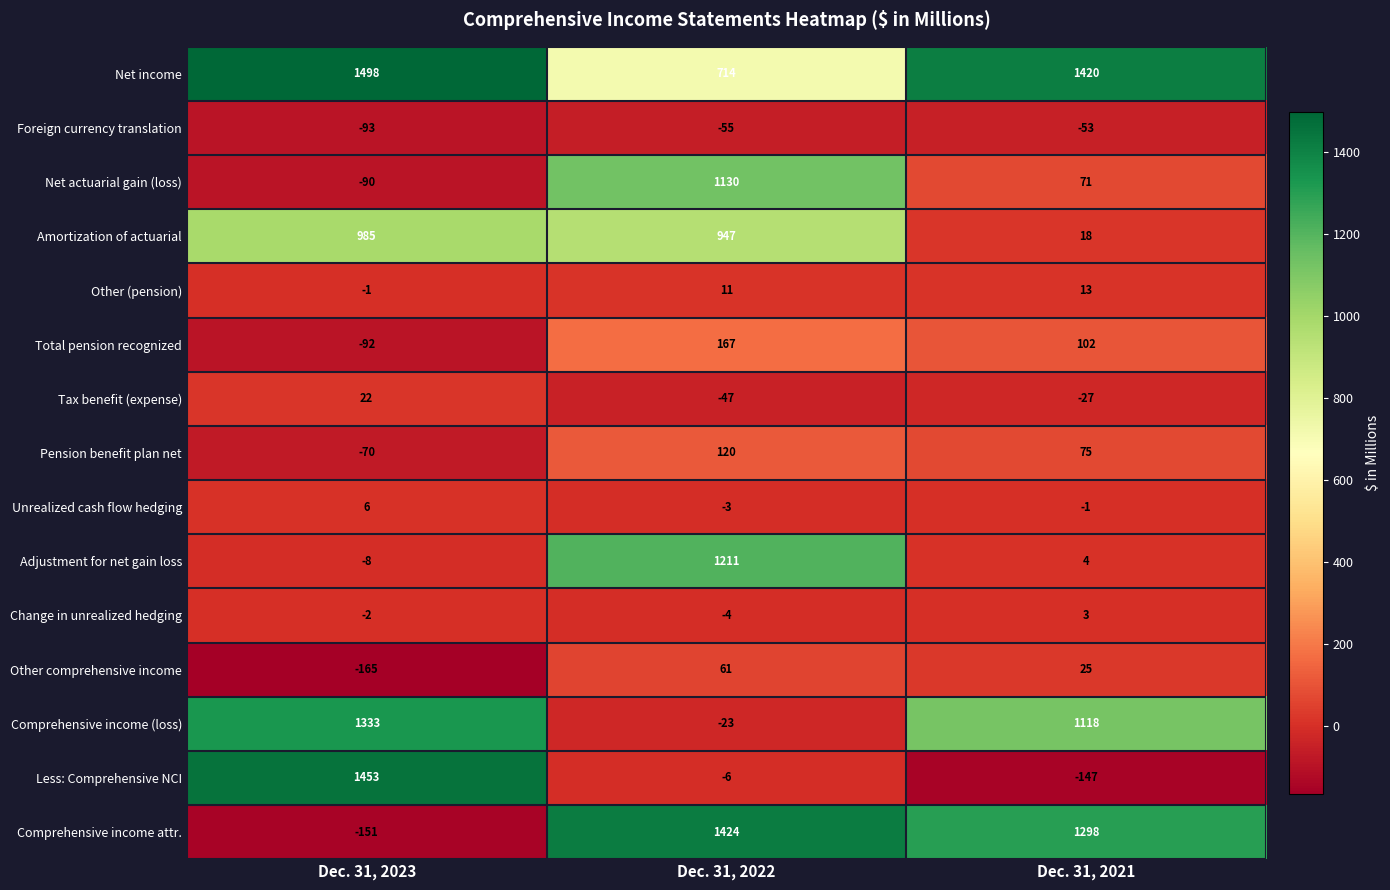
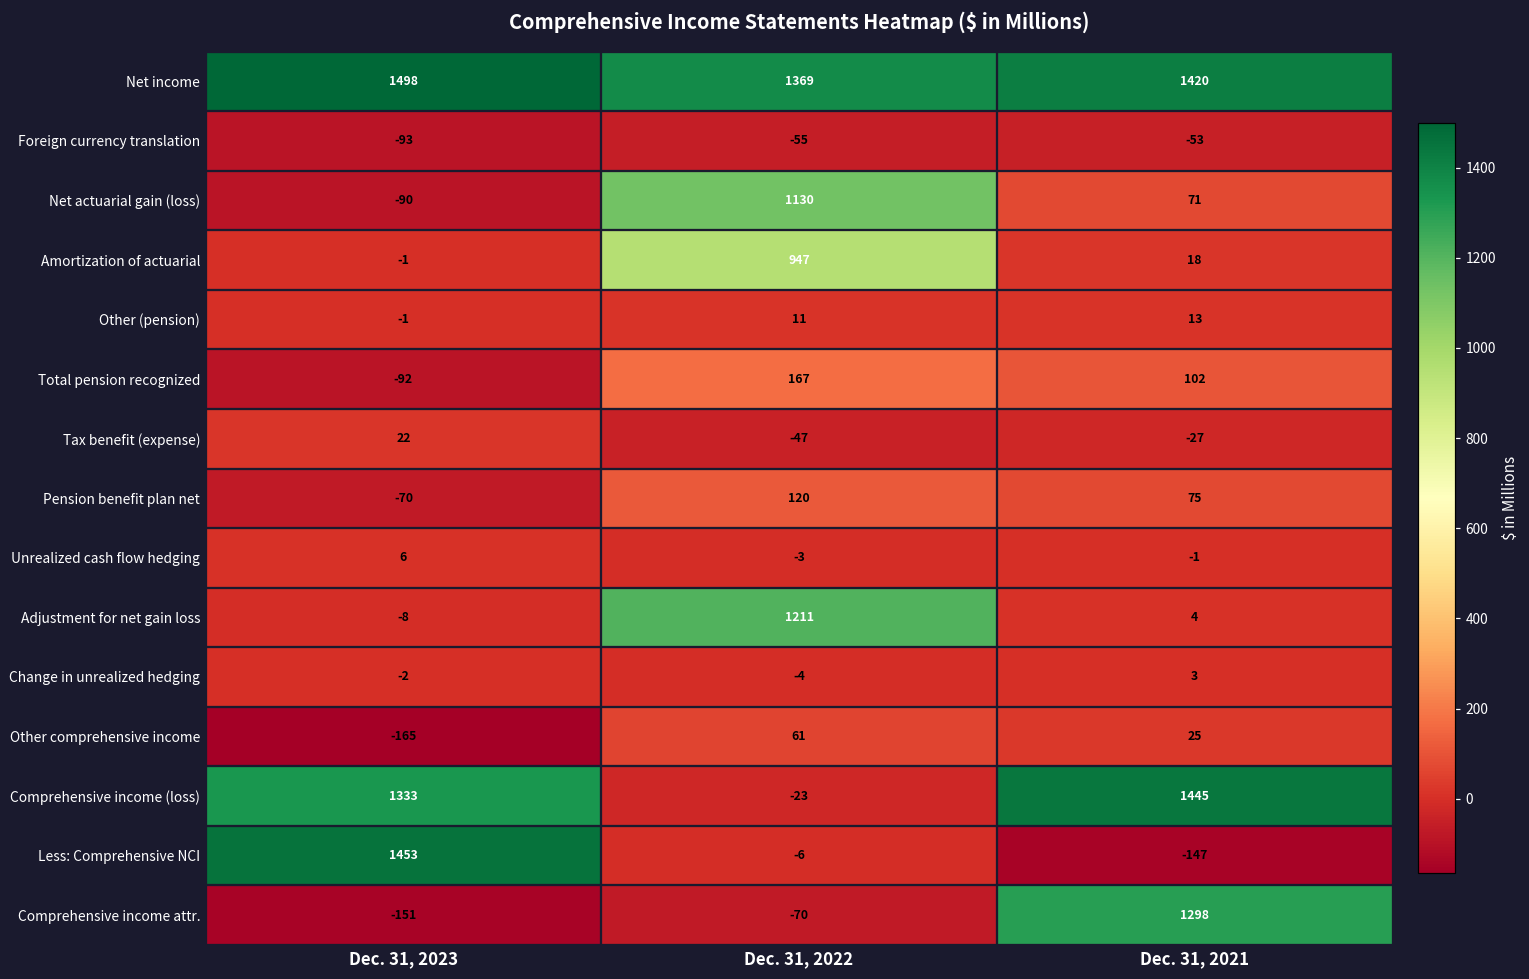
Net income, Dec. 31, 2022: 714 -> 1369
Amortization of actuarial, Dec. 31, 2023: 985 -> -1
Comprehensive income (loss), Dec. 31, 2021: 1118 -> 1445
Comprehensive income attr., Dec. 31, 2022: 1424 -> -70
